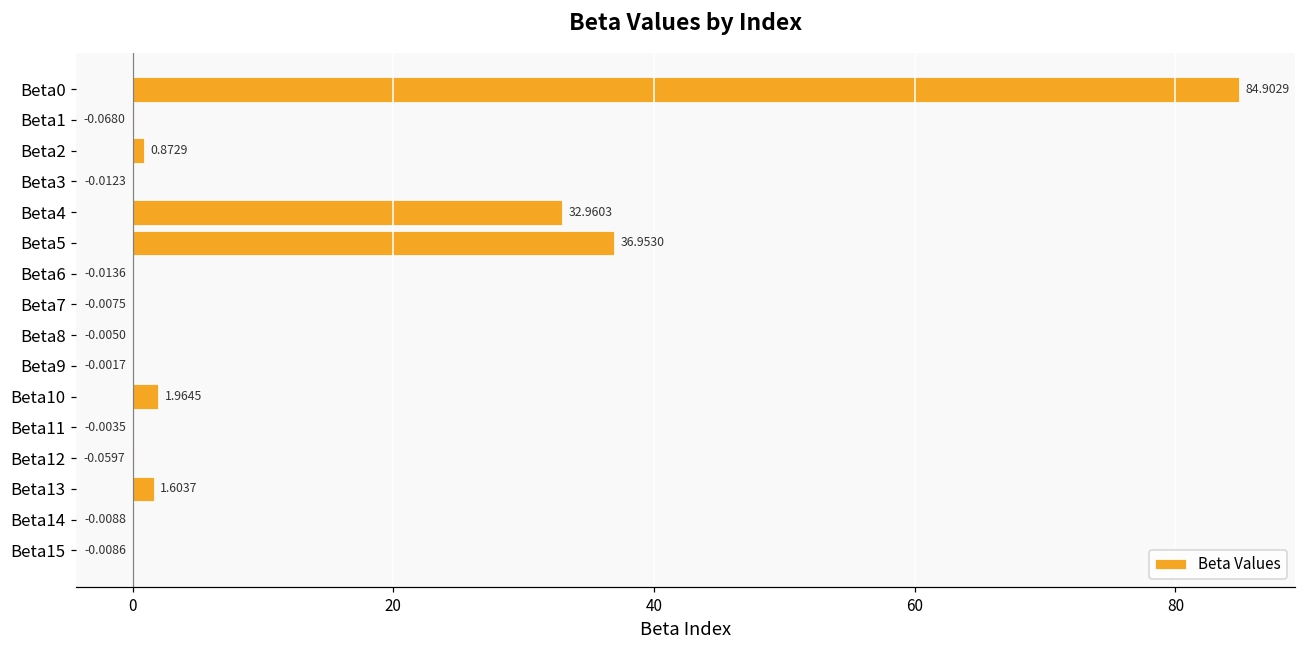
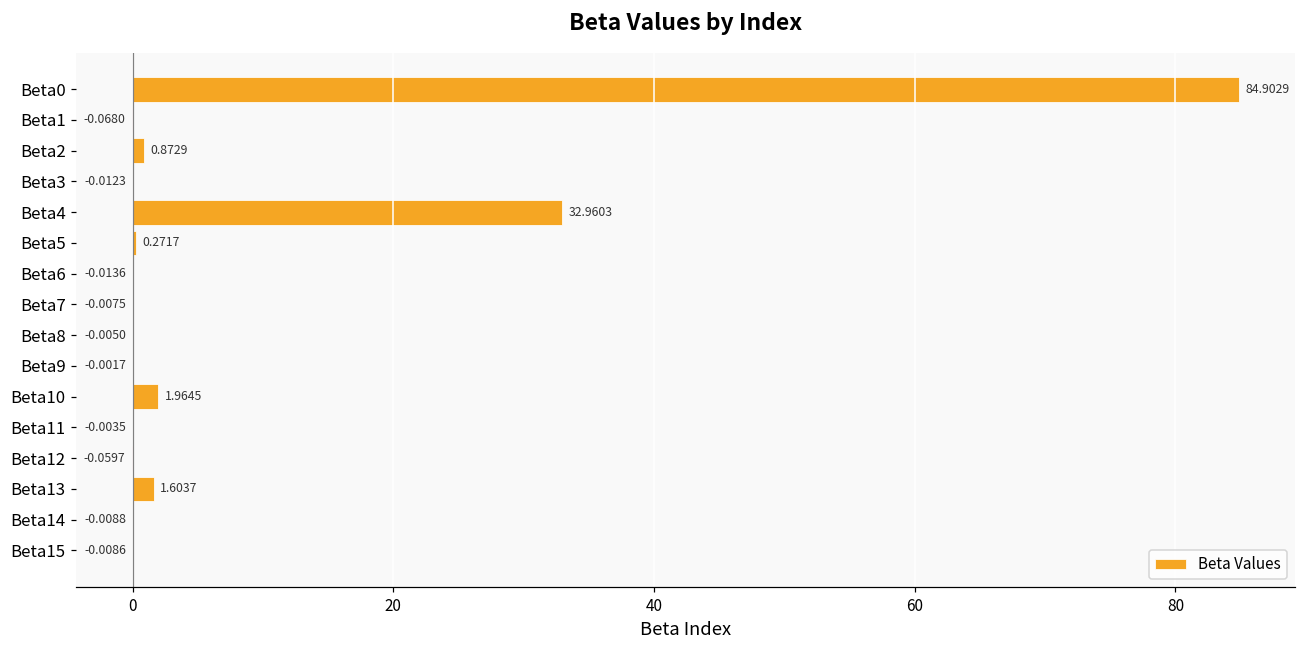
Beta5: 36.9530 -> 0.2717
